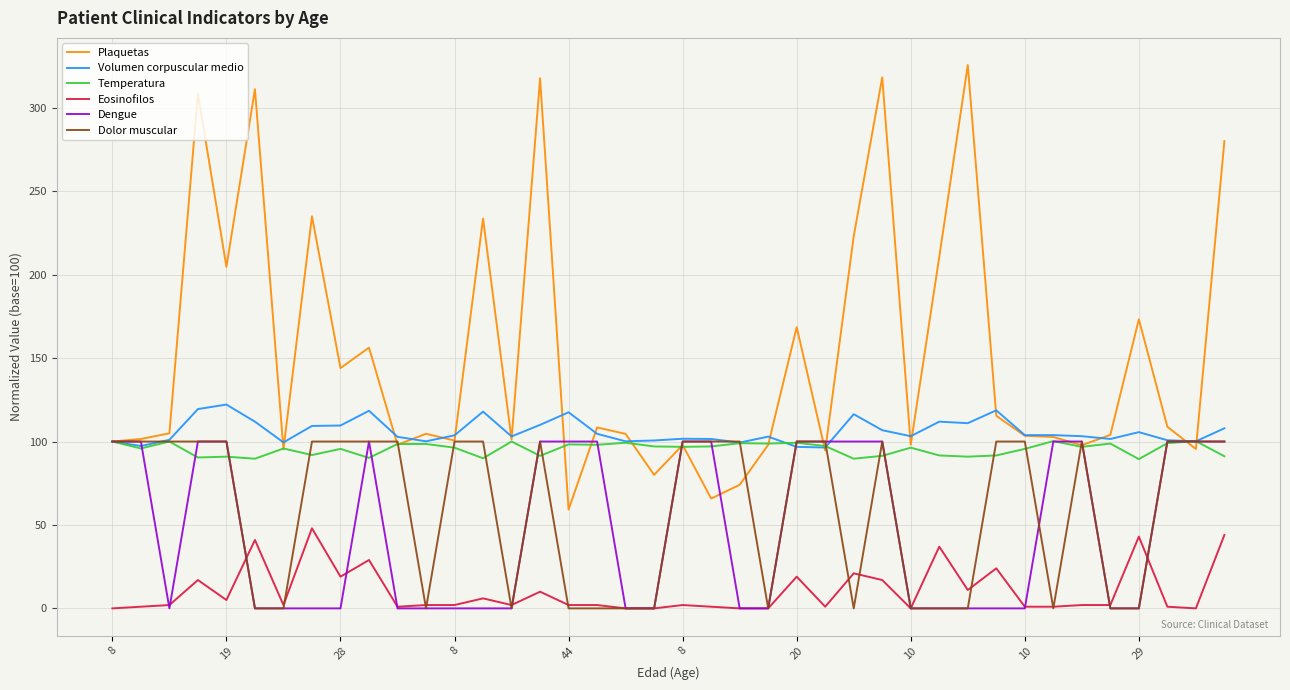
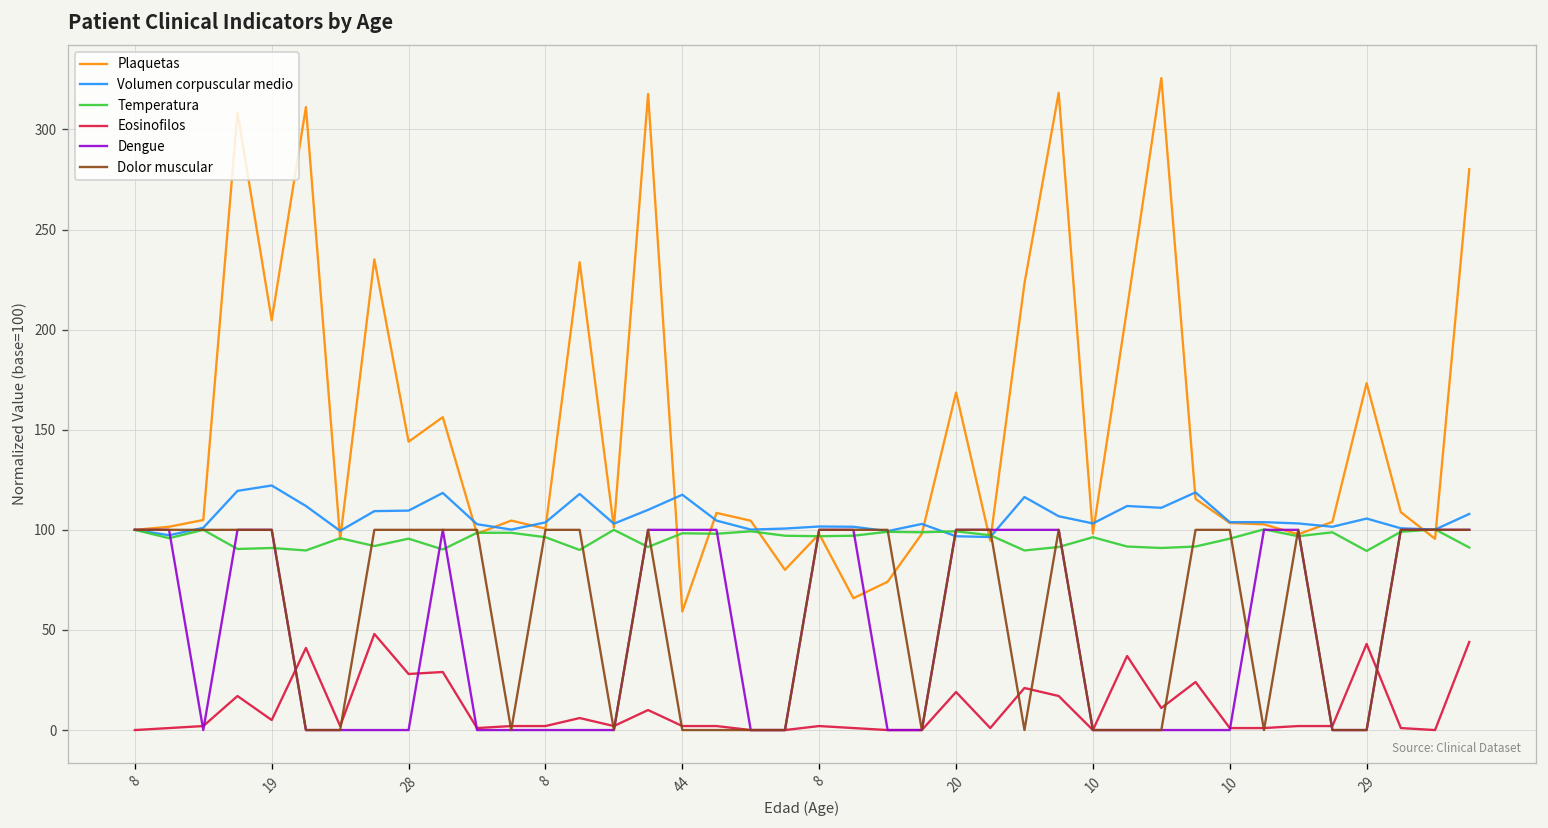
Eosinofilos, 28: 19 -> 28
